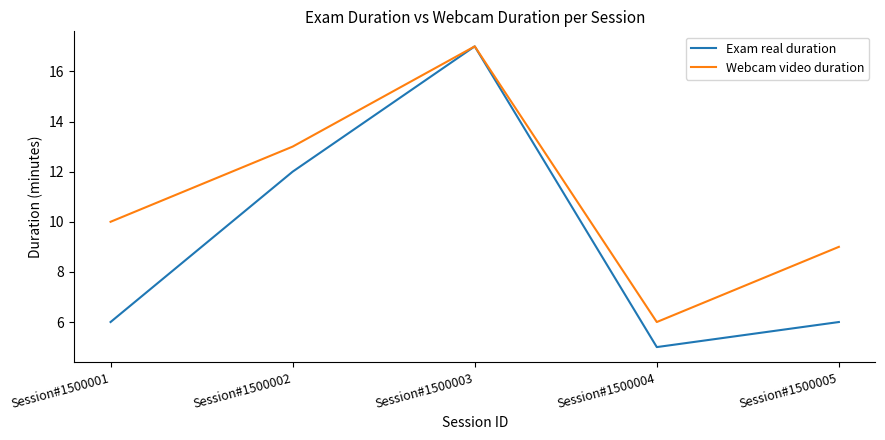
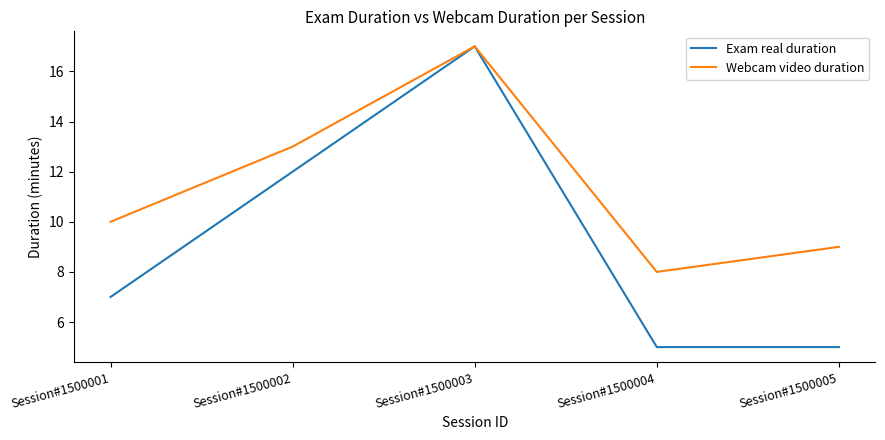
Exam real duration, Session#1500001: 6 -> 7
Webcam video duration, Session#1500004: 6 -> 8
Exam real duration, Session#1500005: 6 -> 5
